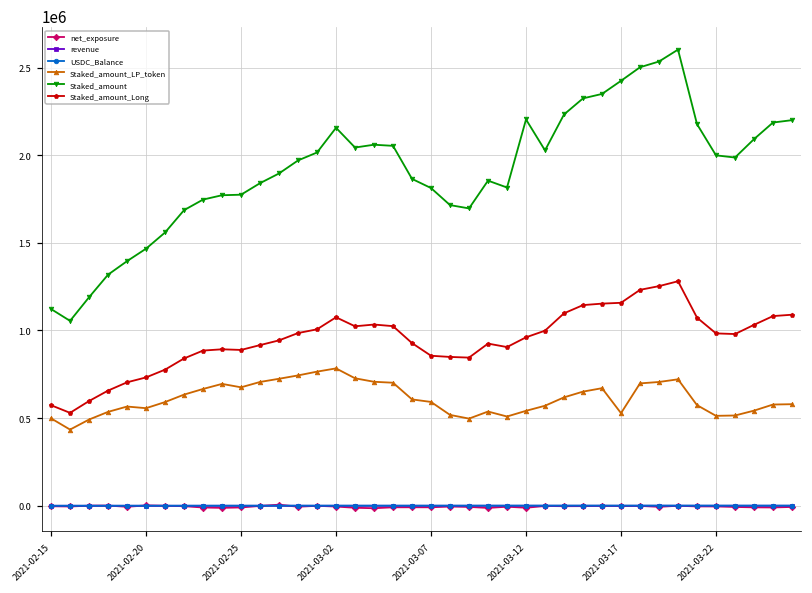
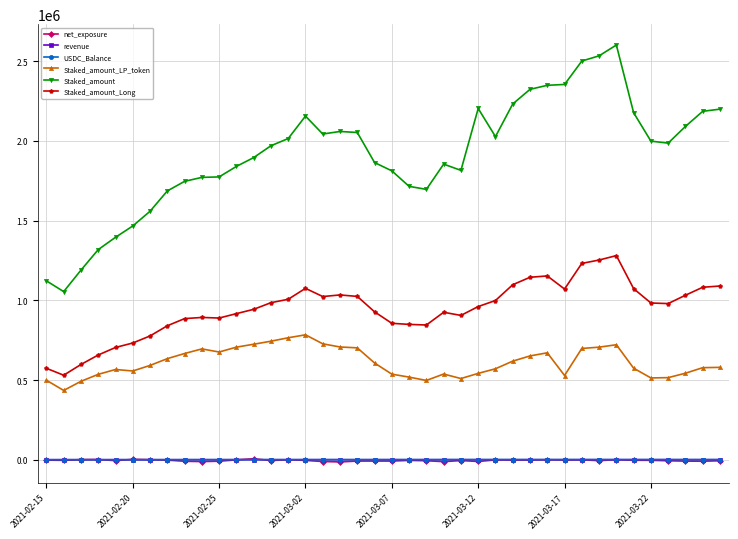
Staked_amount_LP_token, 2021-03-07: 590000 -> 540000
Staked_amount, 2021-03-17: 2420000 -> 2350000
Staked_amount_Long, 2021-03-17: 1160000 -> 1070000
